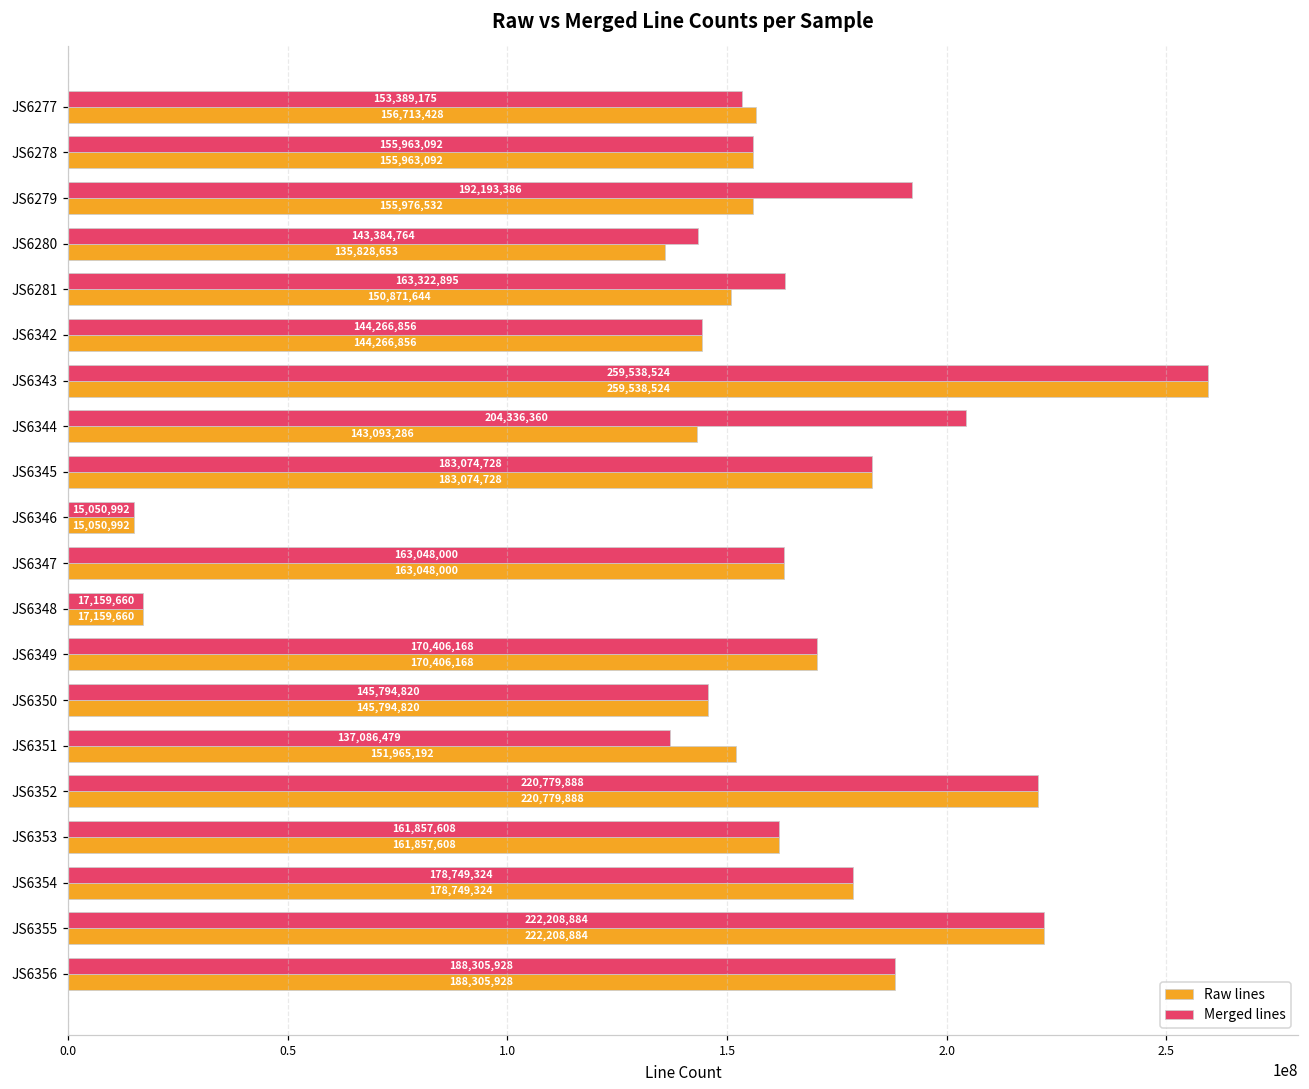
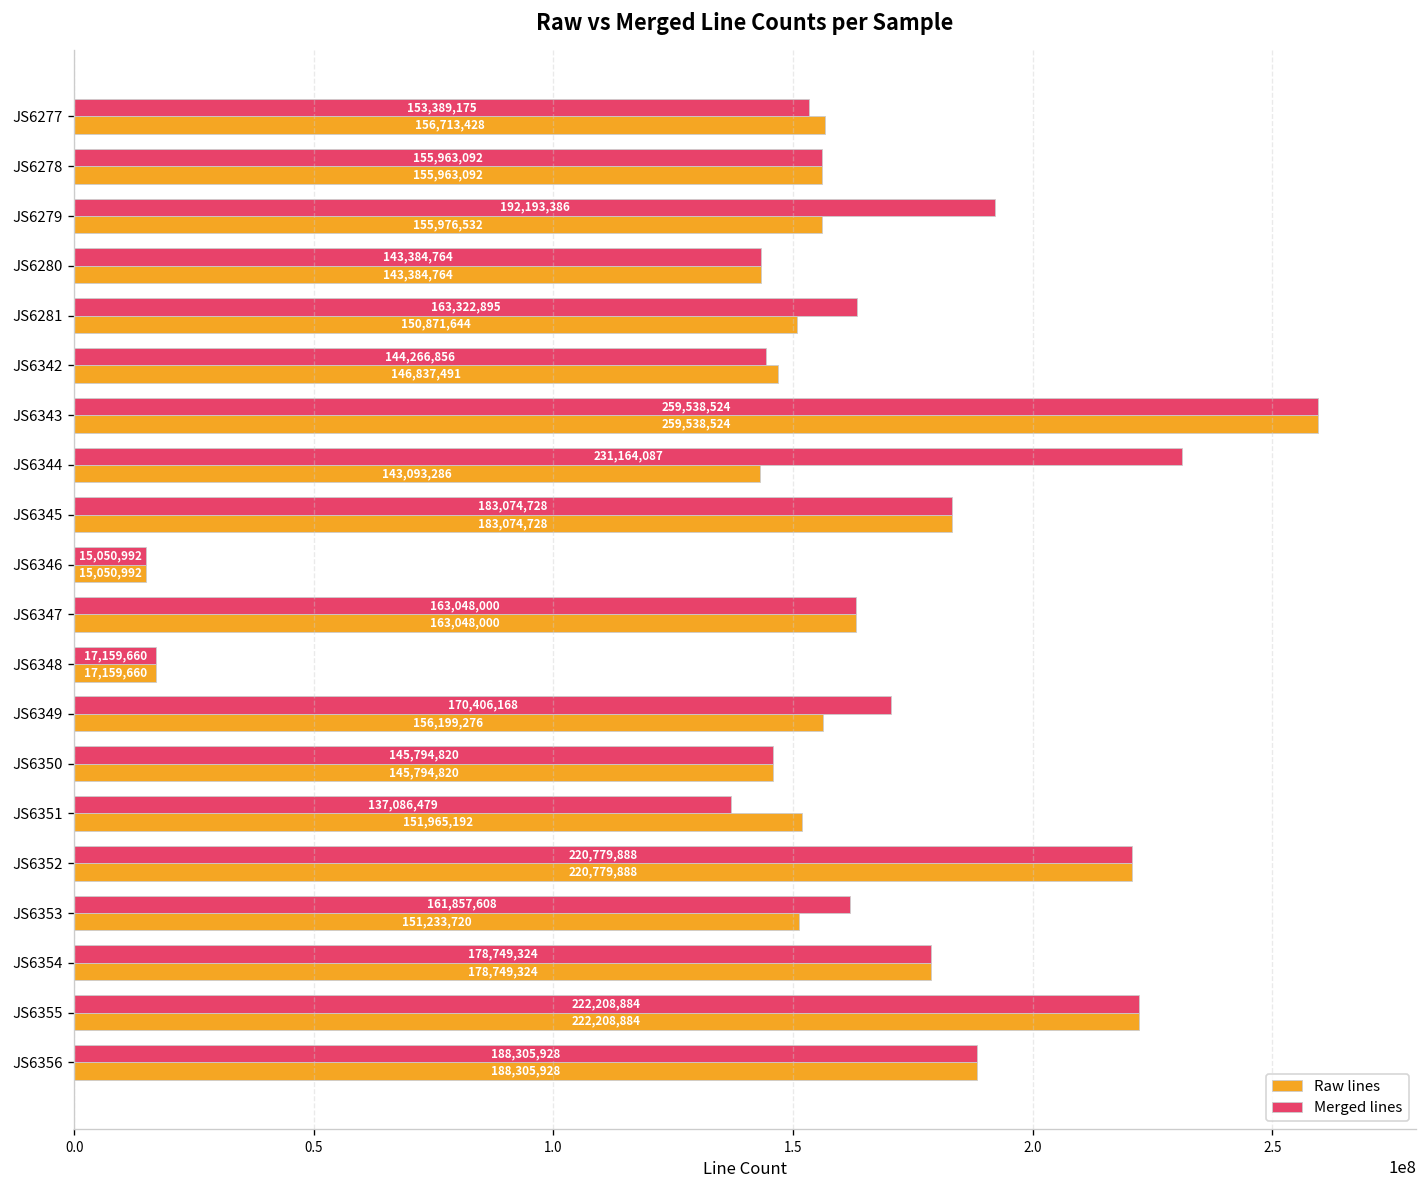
Raw lines, JS6280: 135,828,653 -> 143,384,764
Raw lines, JS6342: 144,266,856 -> 146,837,491
Merged lines, JS6344: 204,336,360 -> 231,164,087
Raw lines, JS6349: 170,406,168 -> 156,199,276
Raw lines, JS6353: 161,857,608 -> 151,233,720
